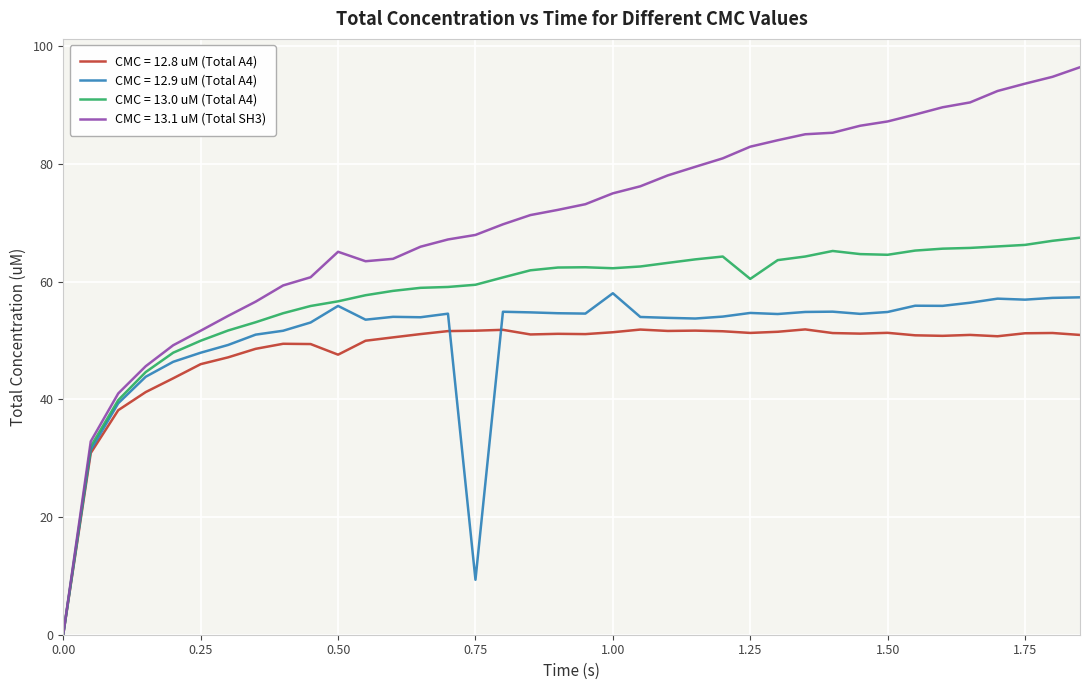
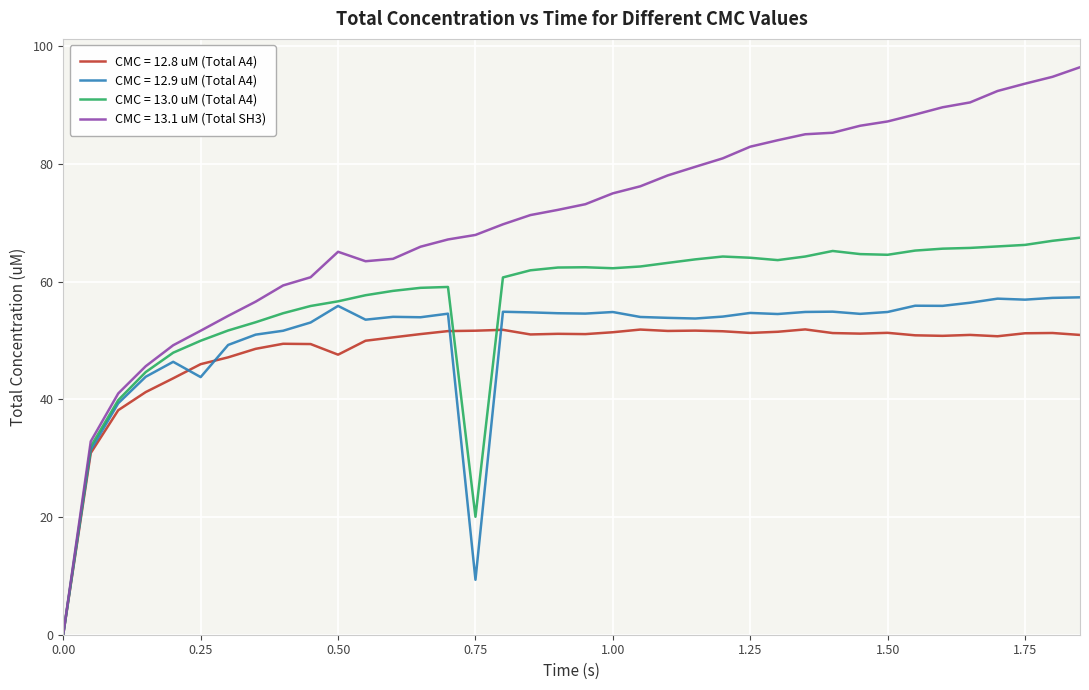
CMC = 12.9 uM (Total A4), 0.25: 48 -> 44
CMC = 13.0 uM (Total A4), 0.75: 59 -> 20
CMC = 12.9 uM (Total A4), 1.00: 58 -> 55
CMC = 13.0 uM (Total A4), 1.25: 60 -> 64
